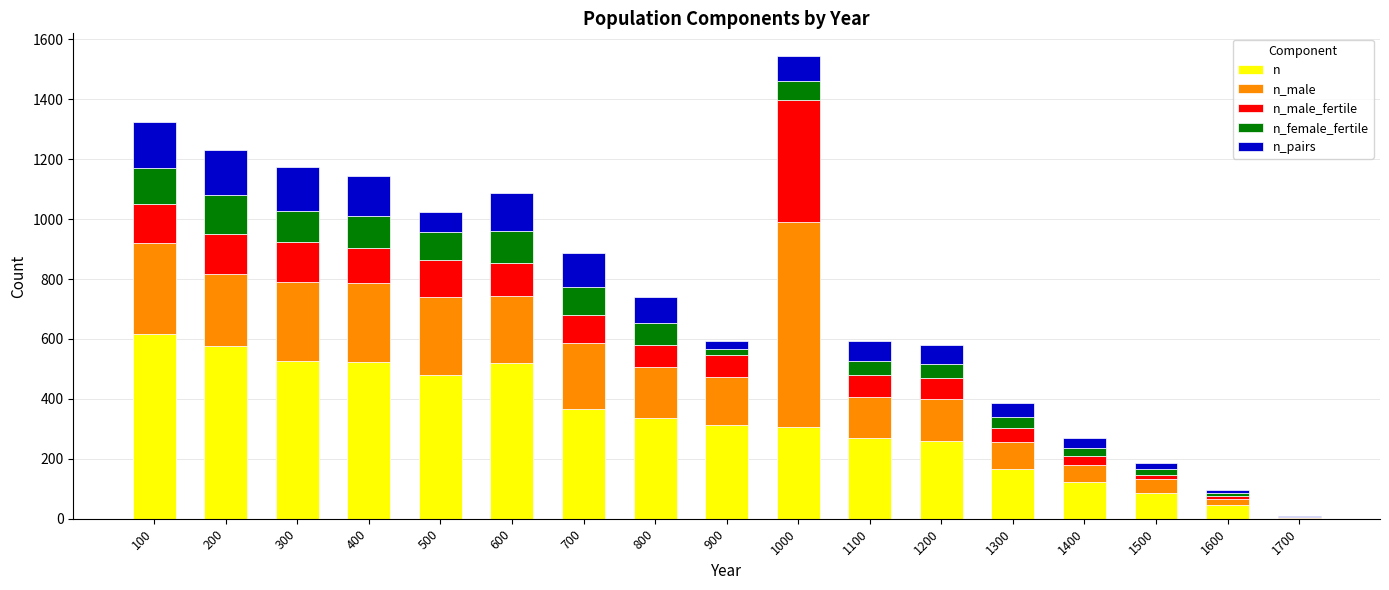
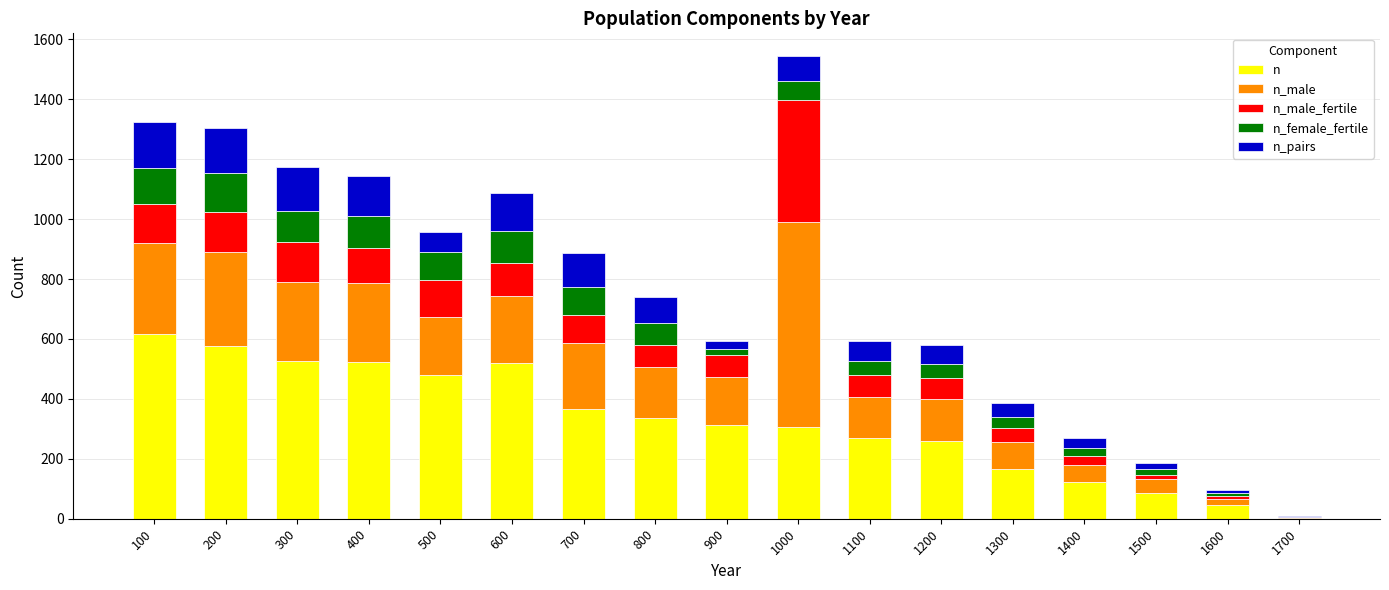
n_male, 200: 240 -> 310
n_male, 500: 260 -> 190
